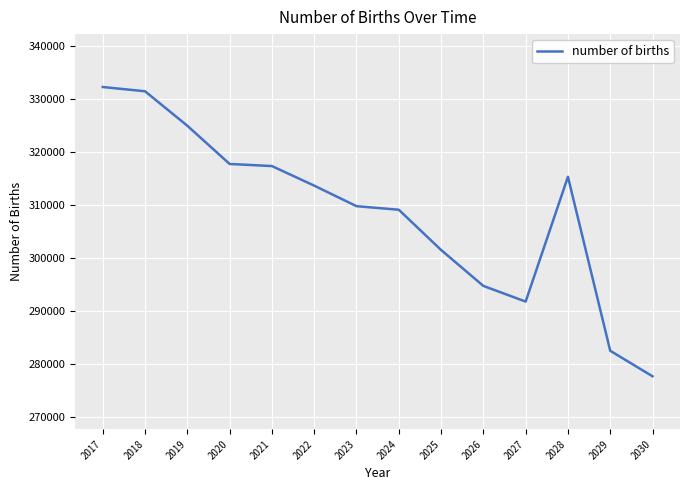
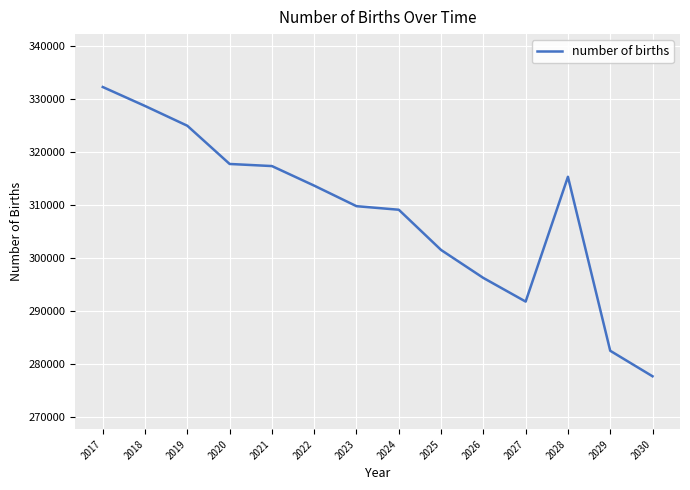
2018: 331000 -> 329000
2026: 295000 -> 296000
